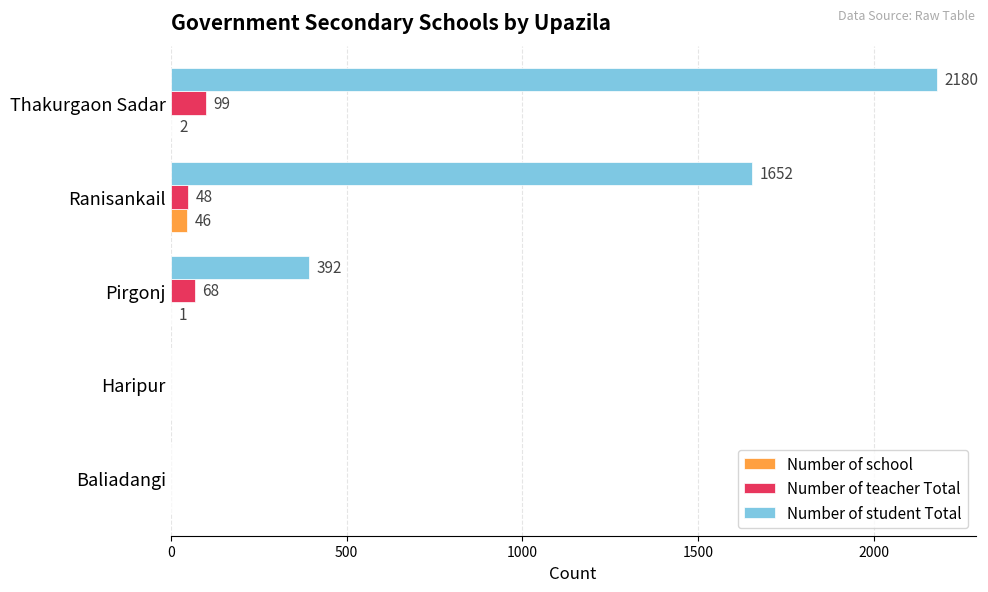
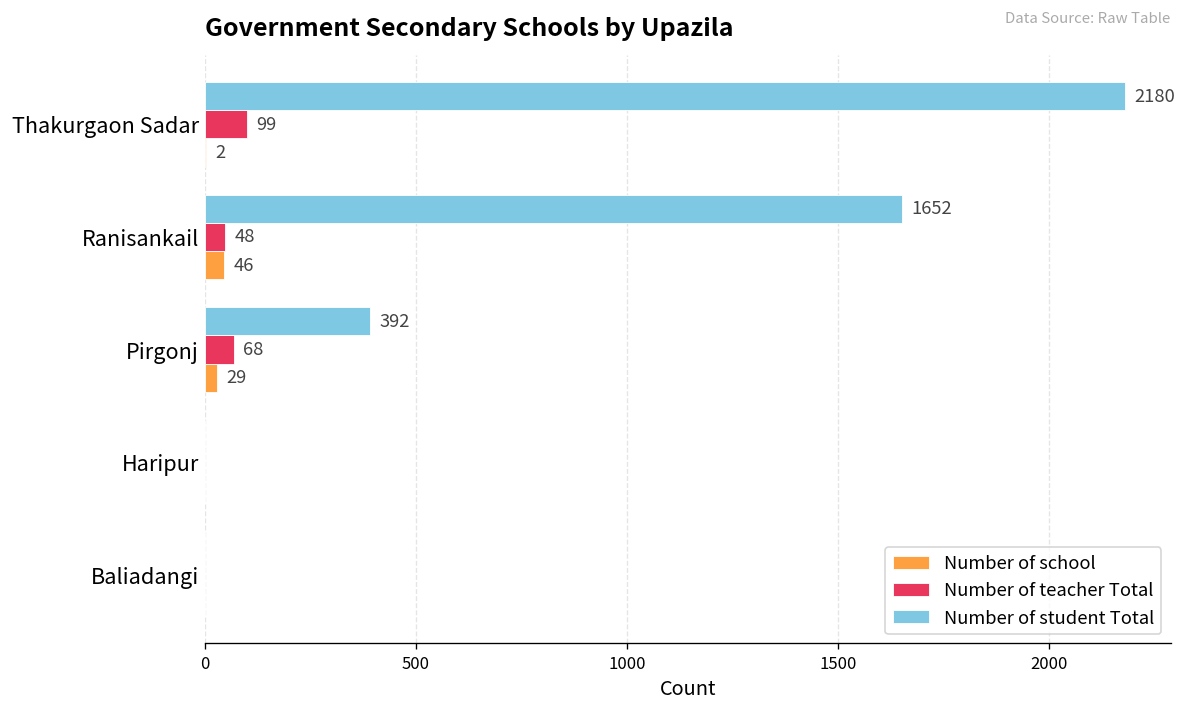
Number of school, Pirgonj: 1 -> 29
